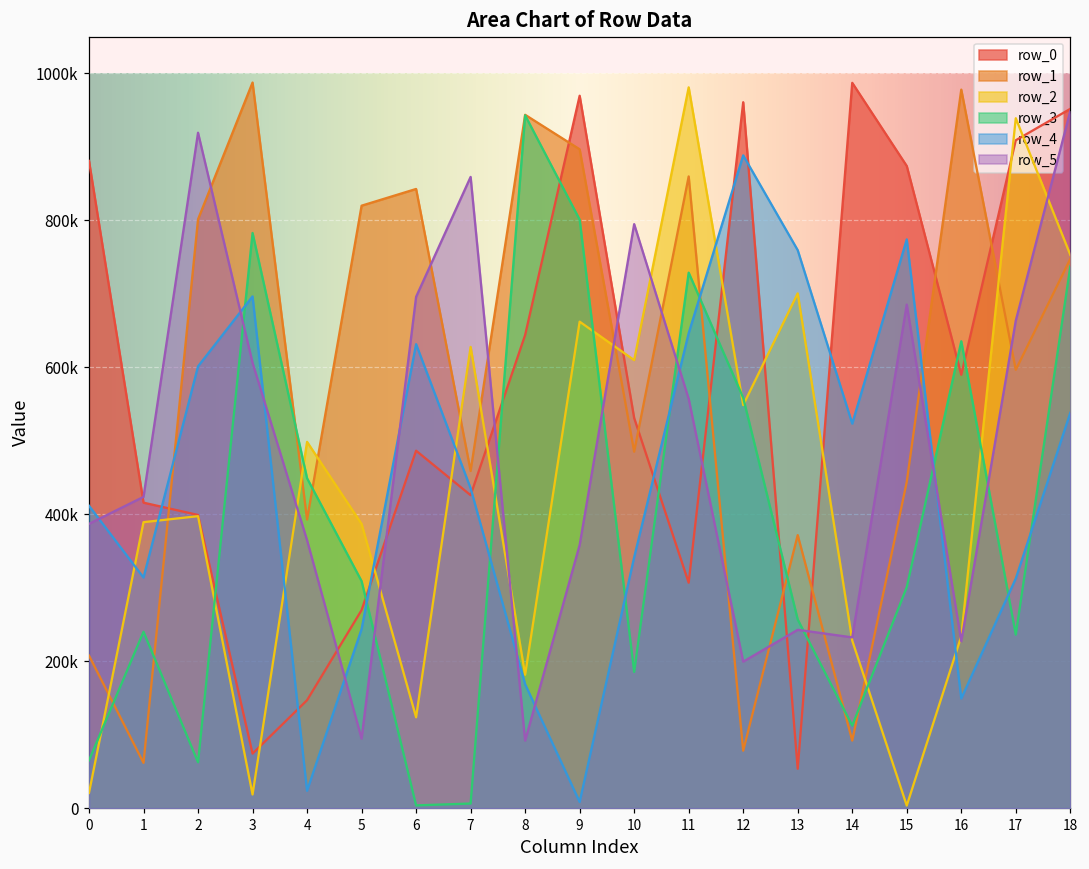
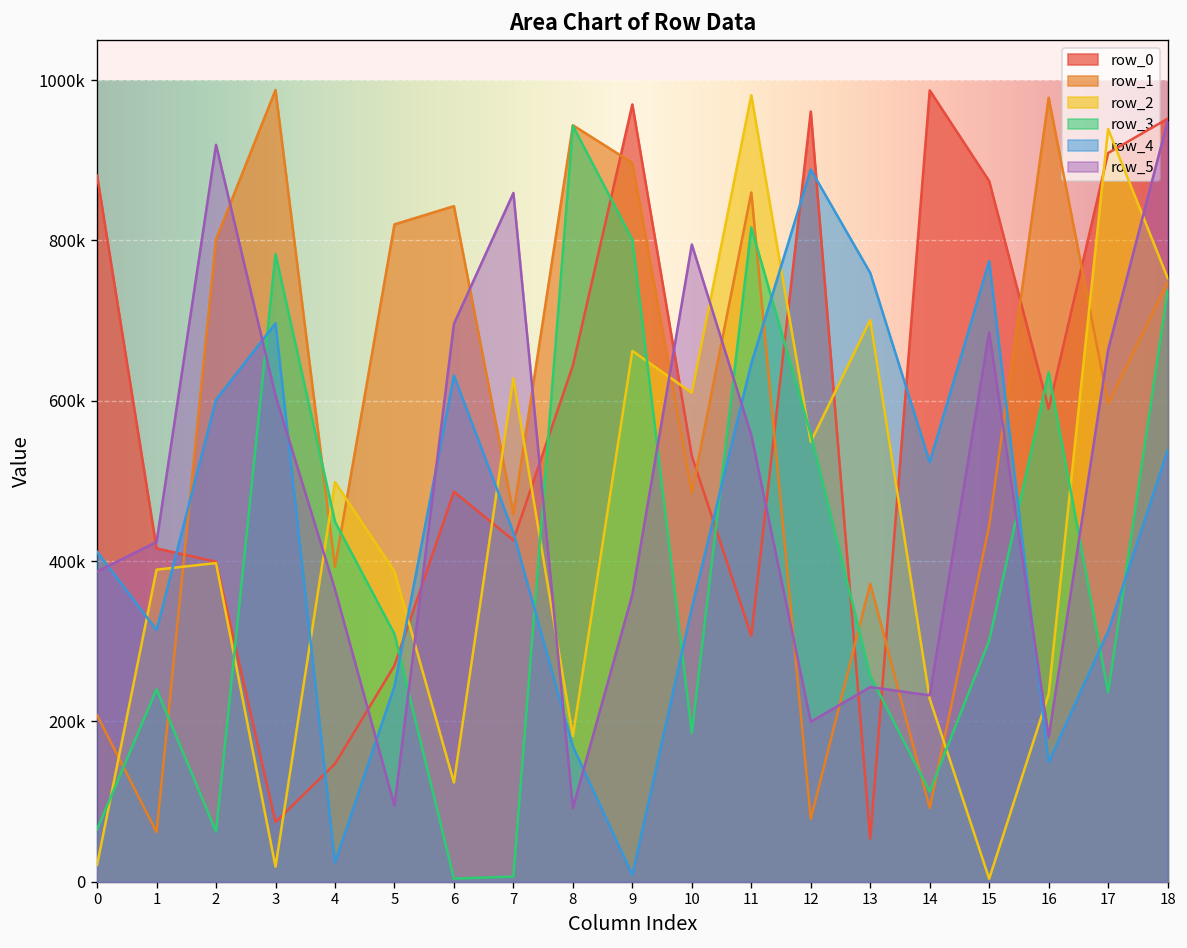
row_3, 11: 730000 -> 820000
row_5, 16: 230000 -> 180000
